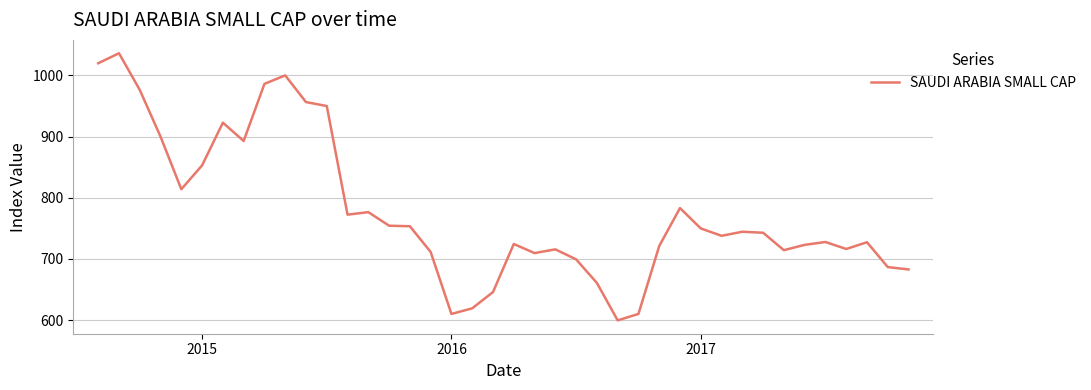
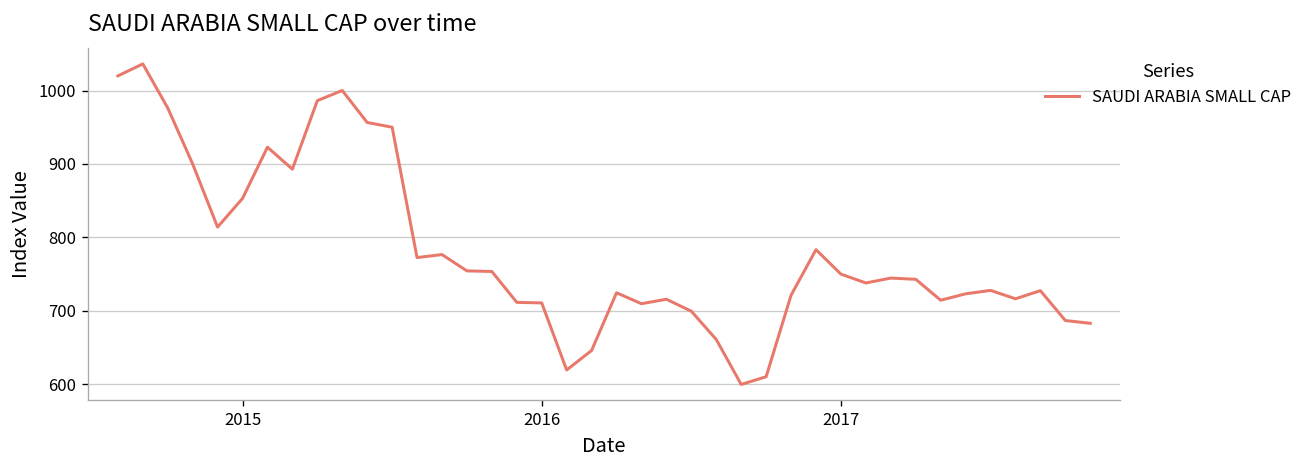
2016: 610 -> 710
